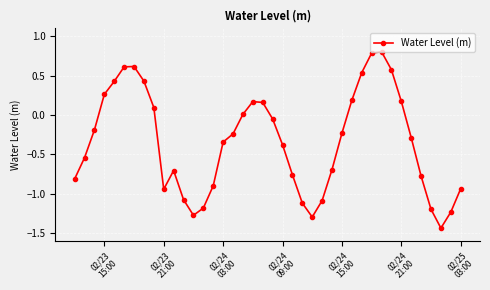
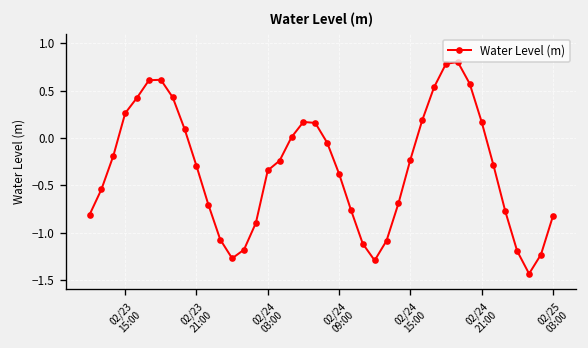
02/23 21:00: -0.9 -> -0.3
02/25 03:00: -0.9 -> -0.8
